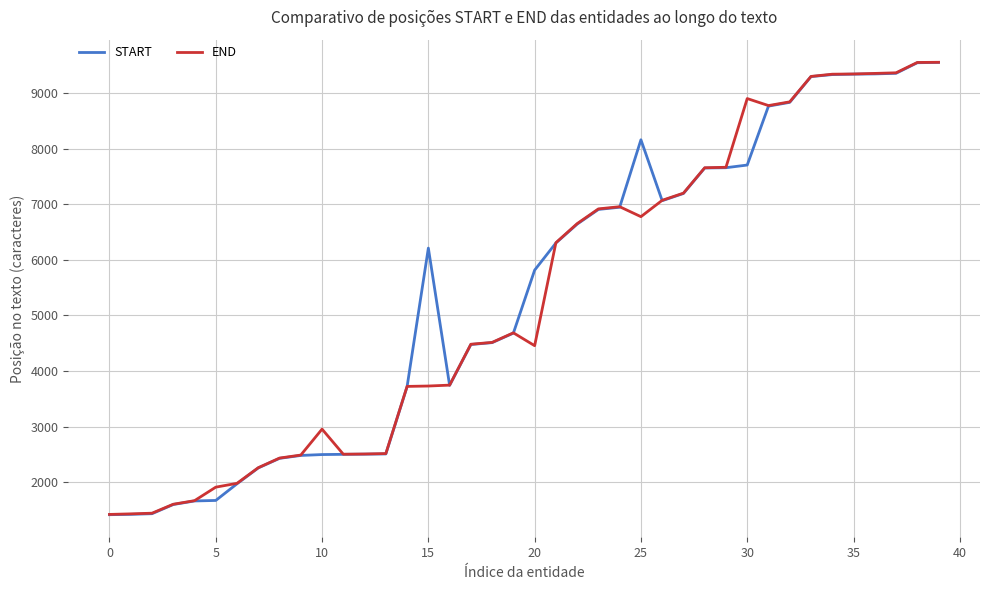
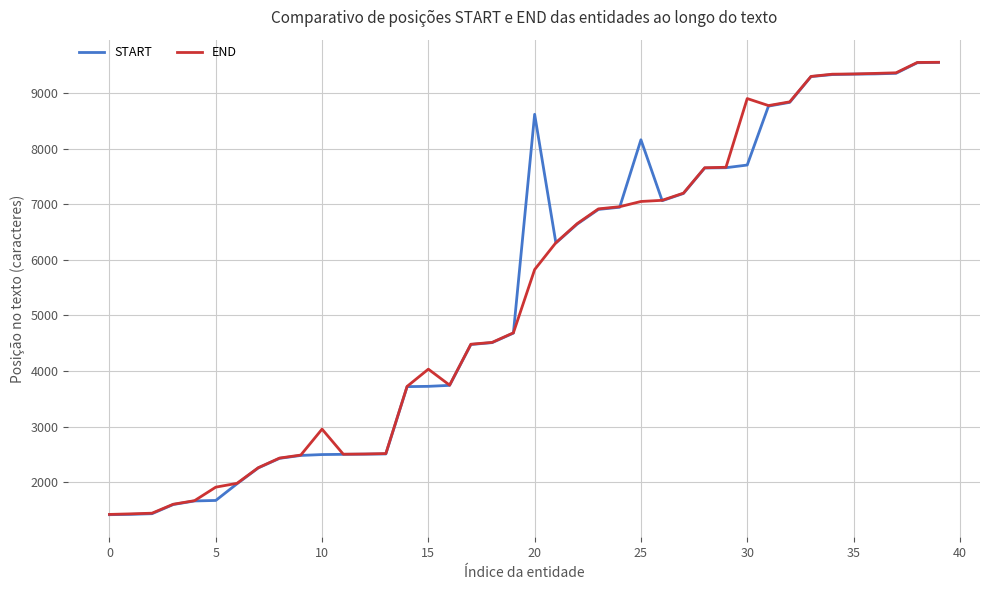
START, 15: 6200 -> 3700
END, 15: 3700 -> 4000
START, 20: 5800 -> 8600
END, 20: 4500 -> 5800
END, 25: 6800 -> 7000
